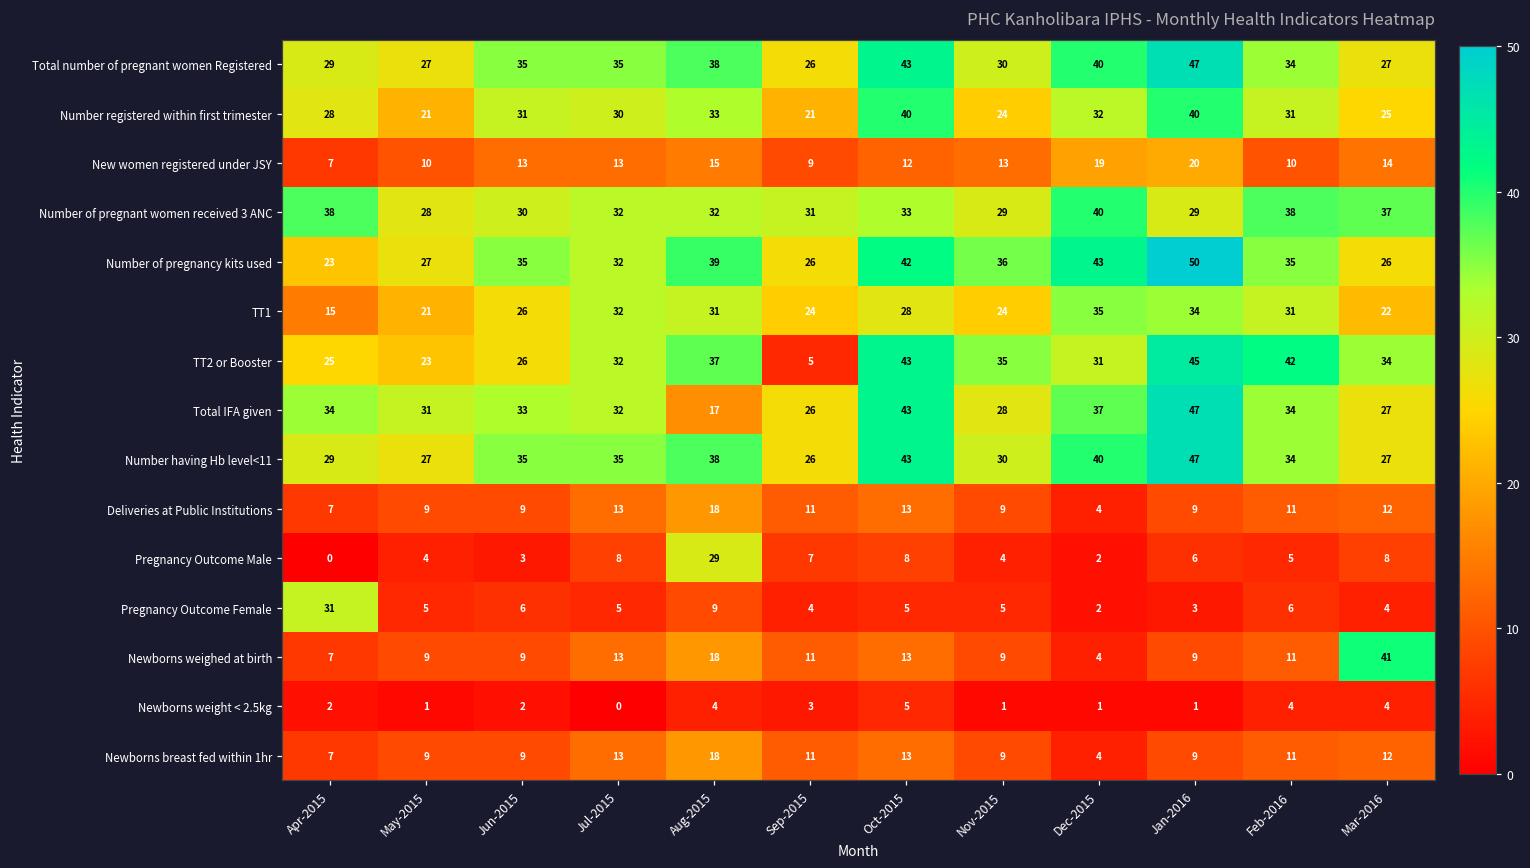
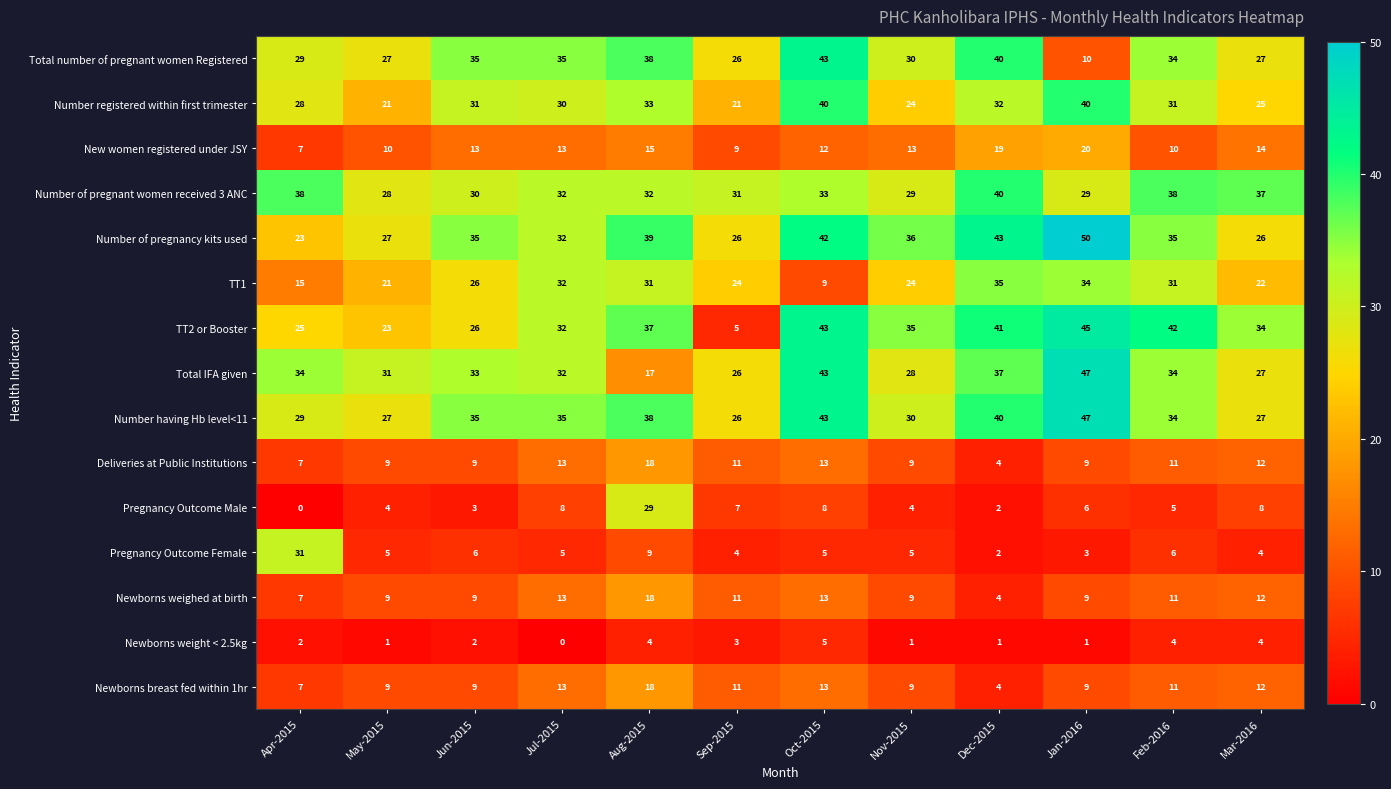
Total number of pregnant women Registered, Jan-2016: 47 -> 10
TT1, Oct-2015: 28 -> 9
TT2 or Booster, Dec-2015: 31 -> 41
Newborns weighed at birth, Mar-2016: 41 -> 12
